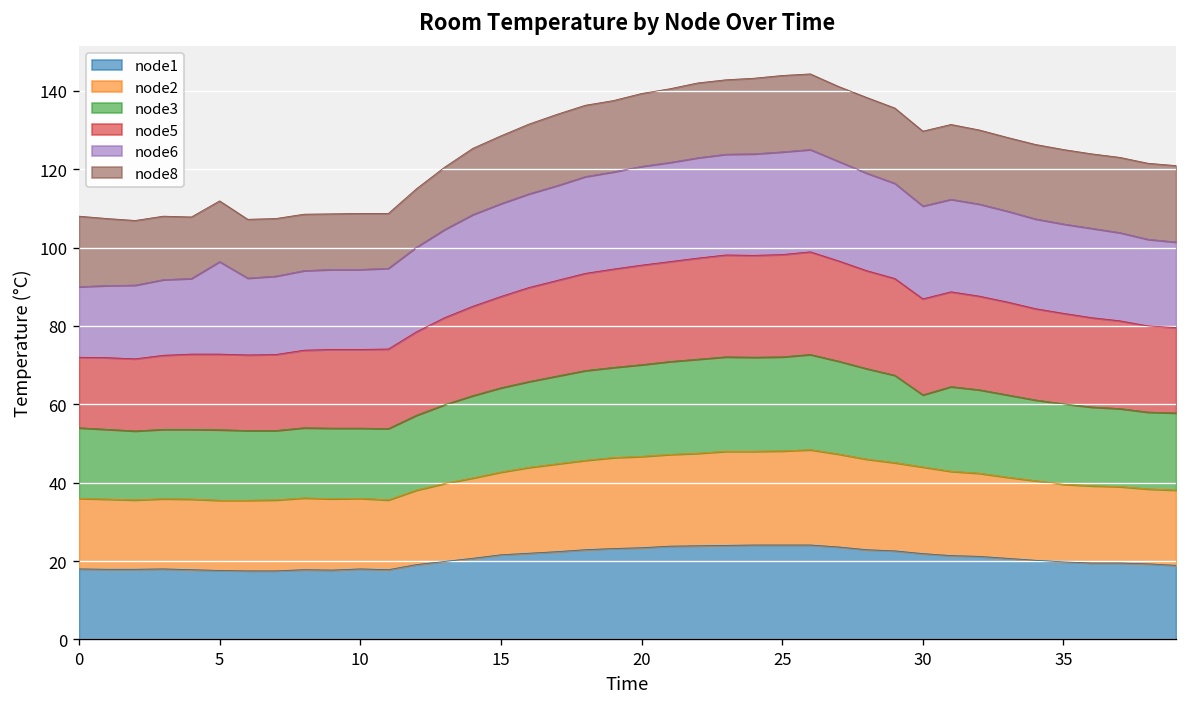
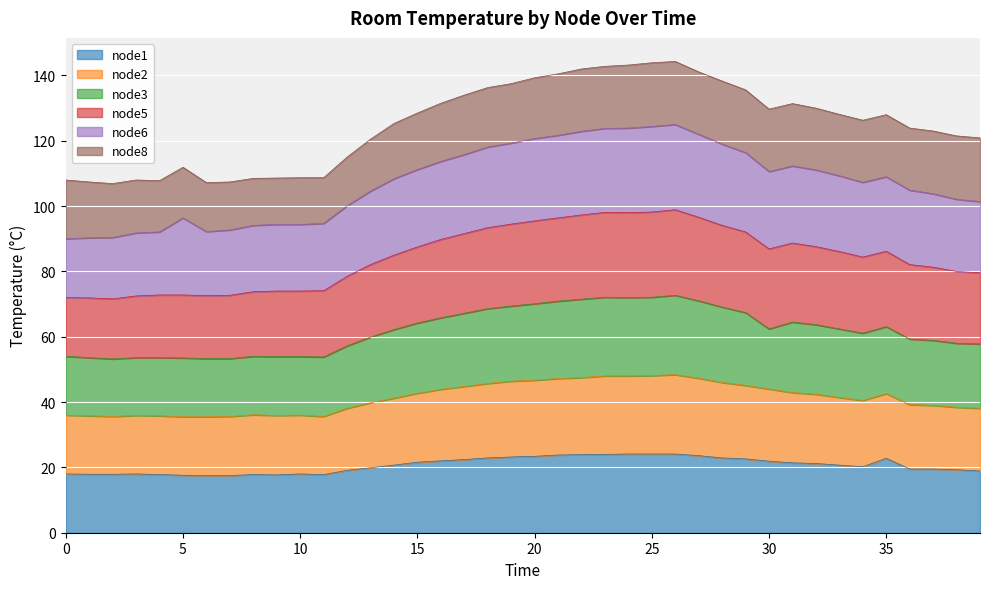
node1, 35: 20 -> 23
